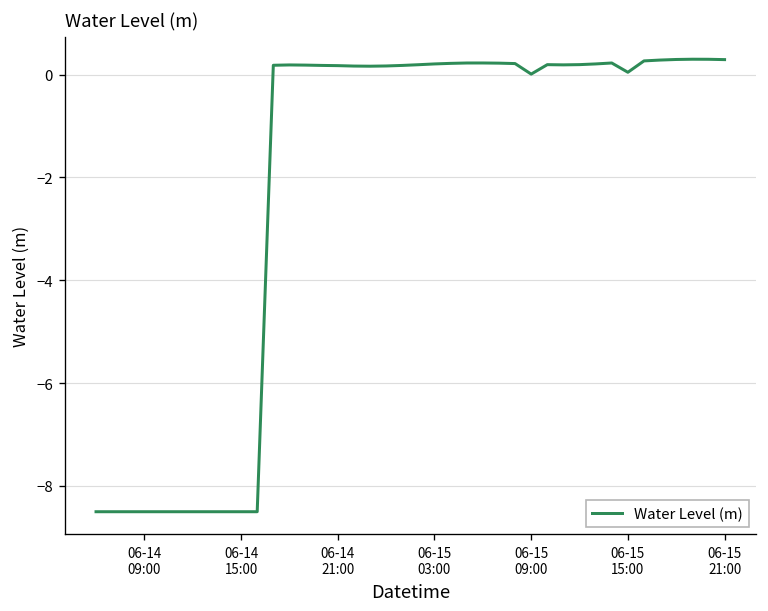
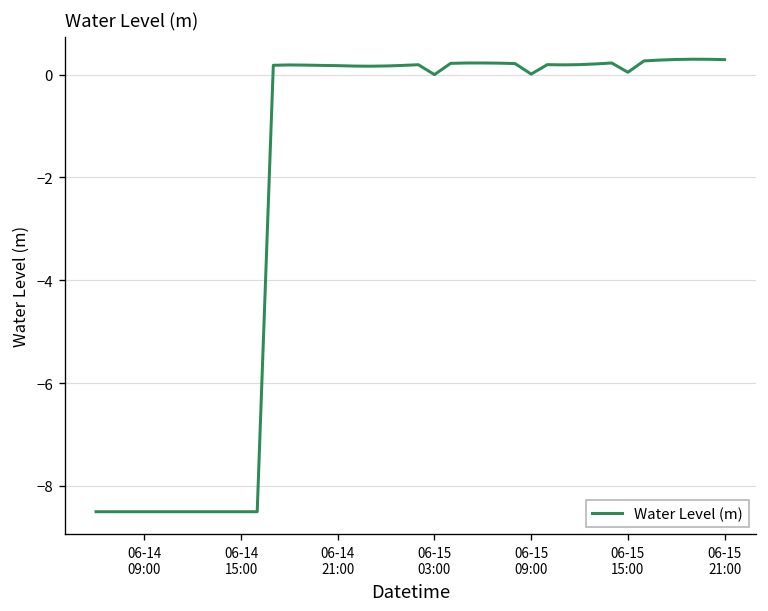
06-15 03:00: 0.2 -> 0.0
